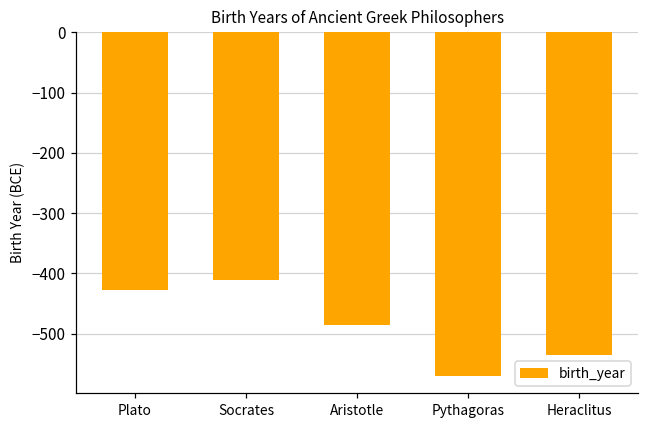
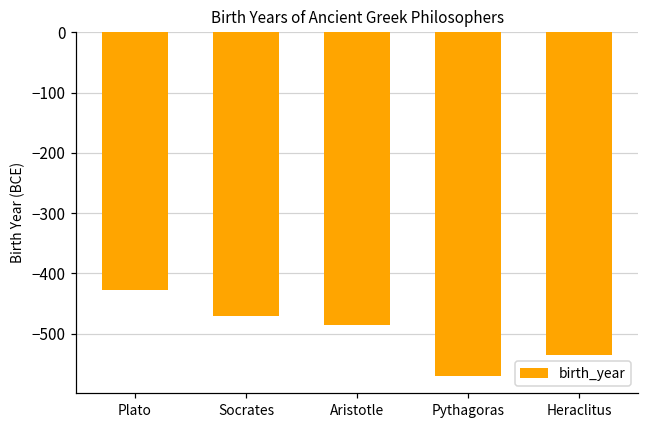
Socrates: -410 -> -470
